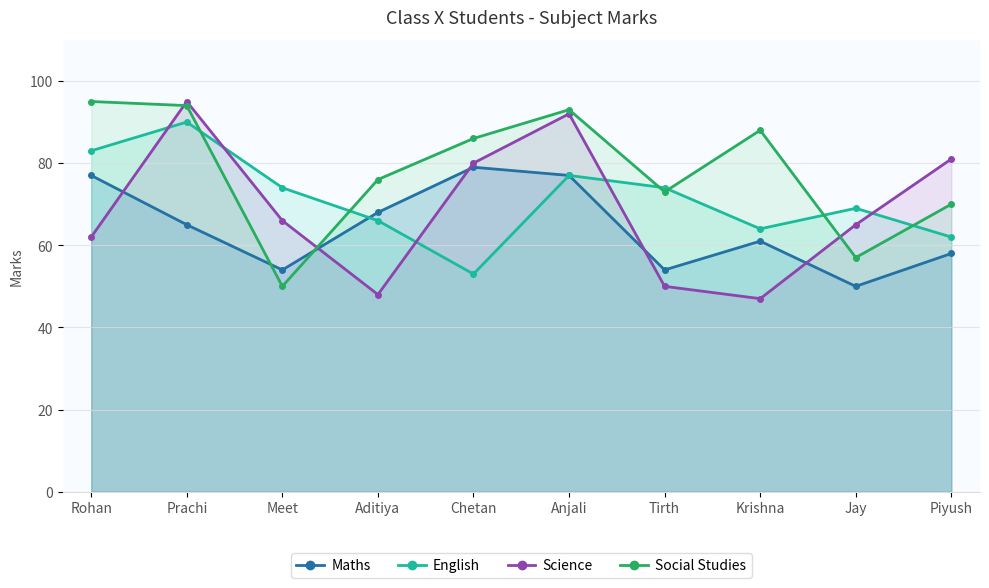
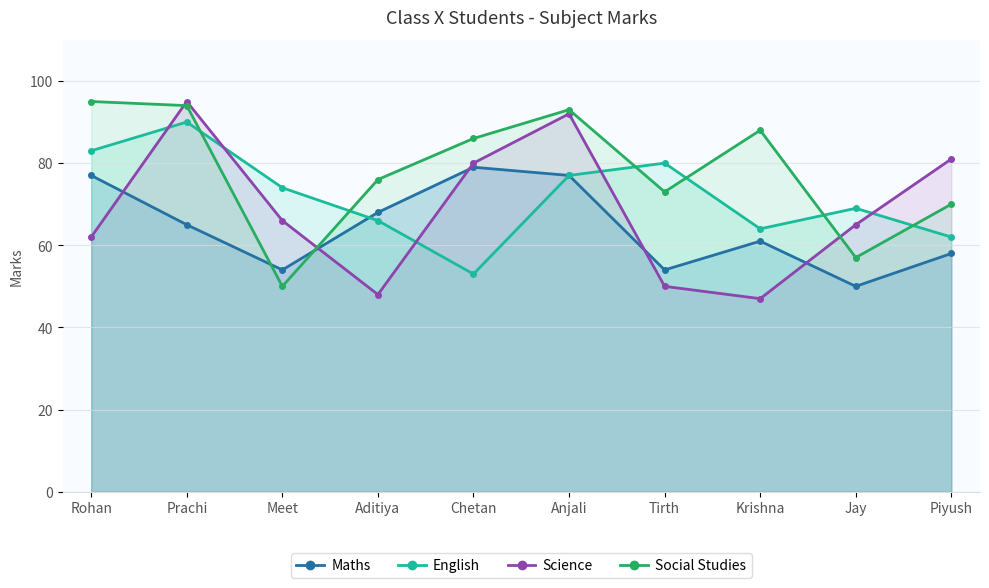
English, Tirth: 74 -> 80
